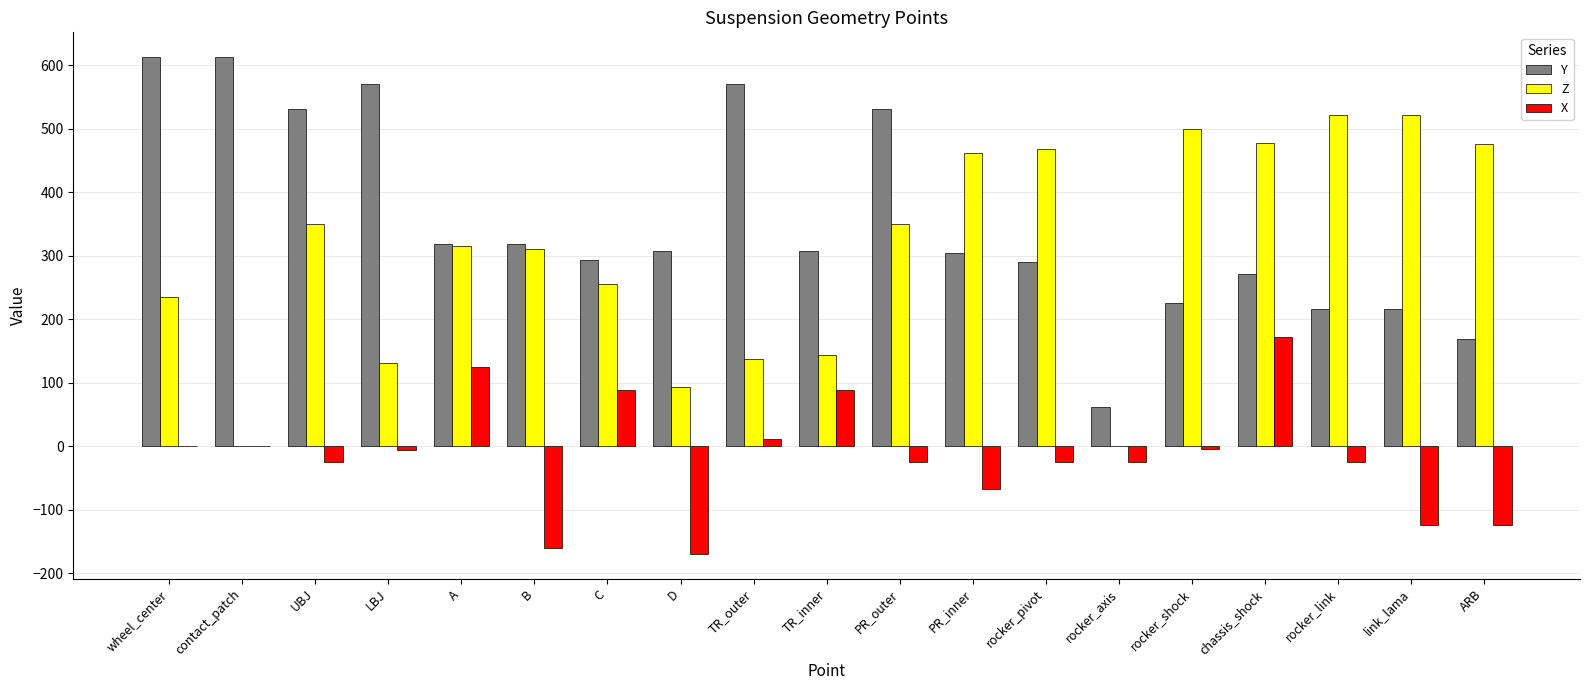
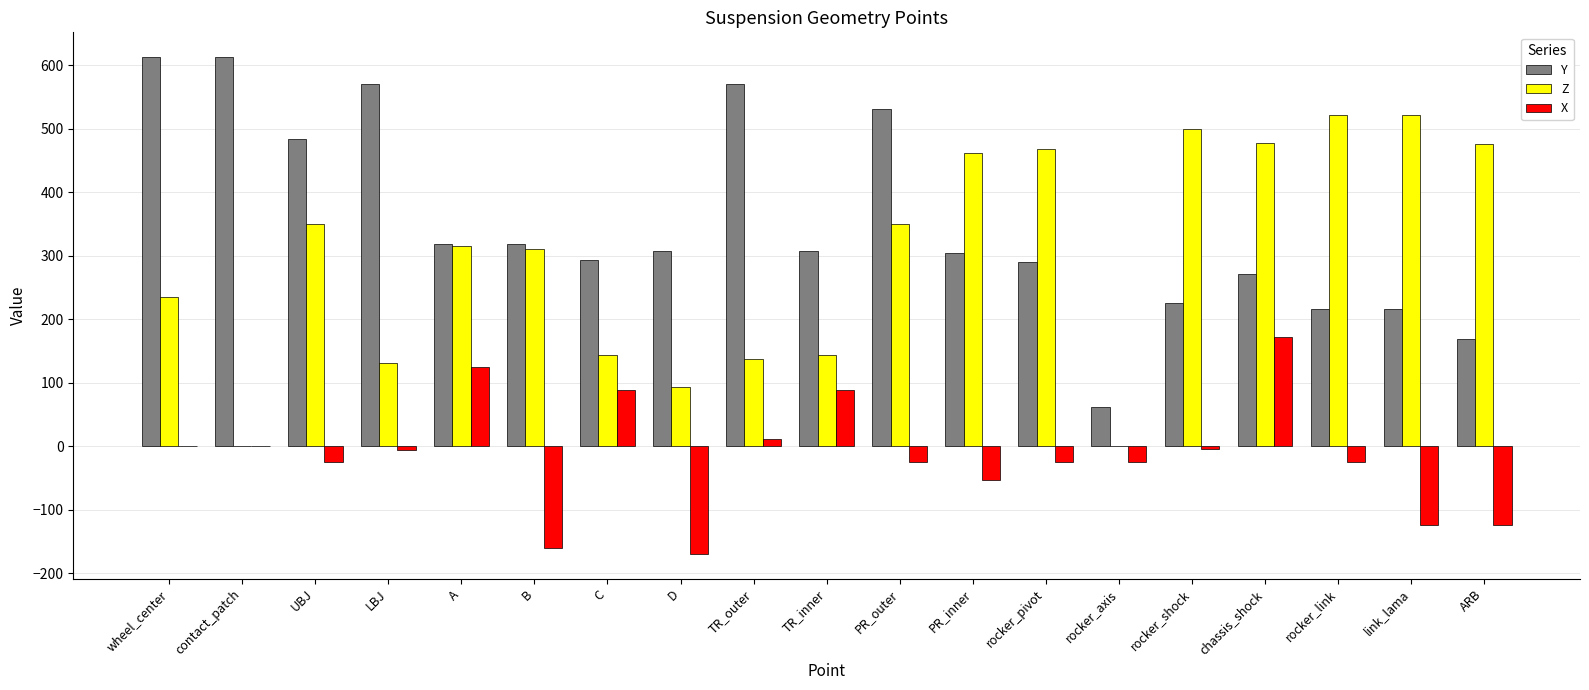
Y, UBJ: 530 -> 480
Z, C: 260 -> 140
X, PR_inner: -70 -> -50
